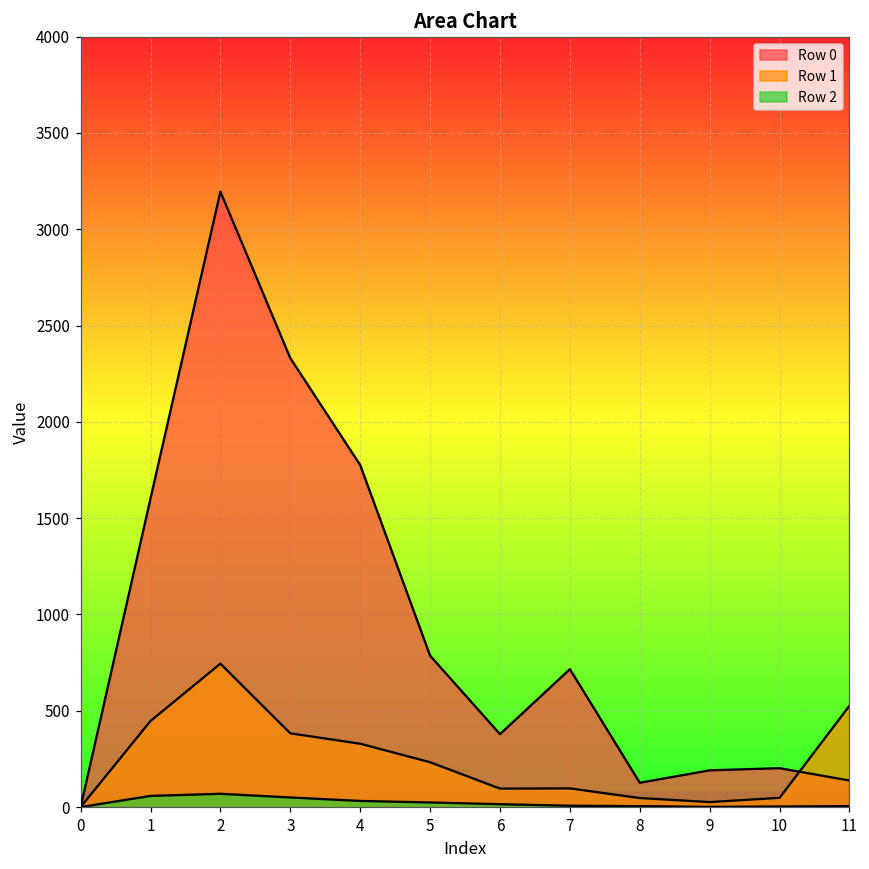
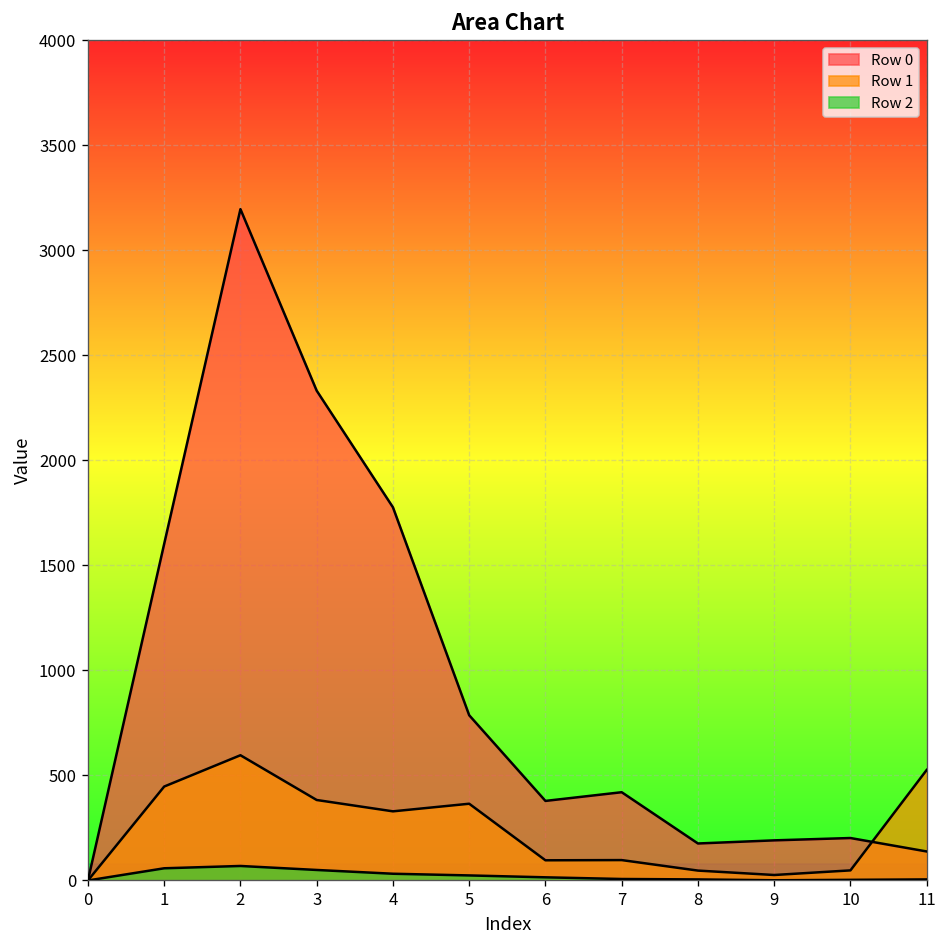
Row 1, 2: 740 -> 600
Row 1, 5: 230 -> 370
Row 0, 7: 720 -> 420
Row 0, 8: 130 -> 180
